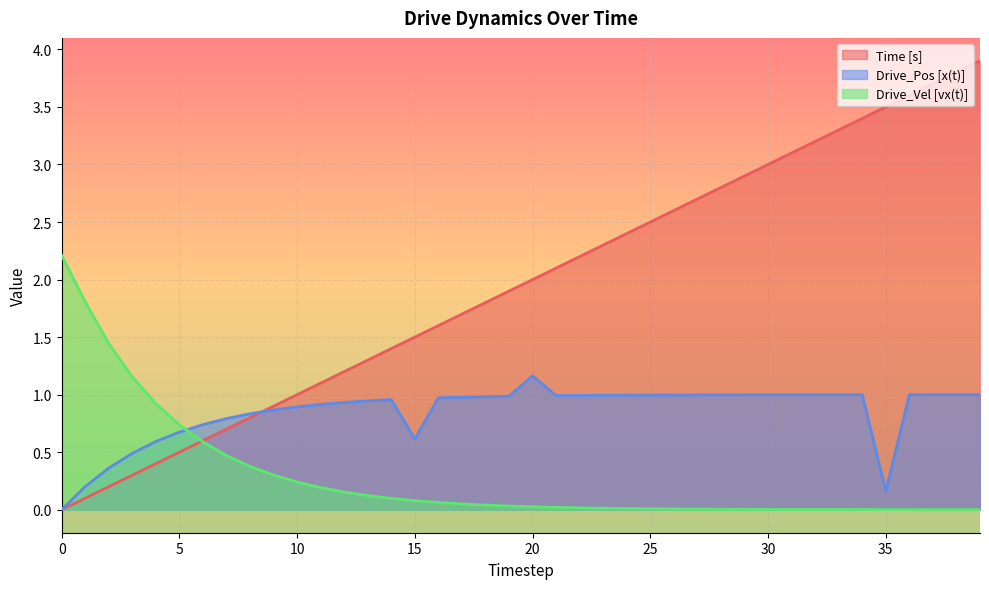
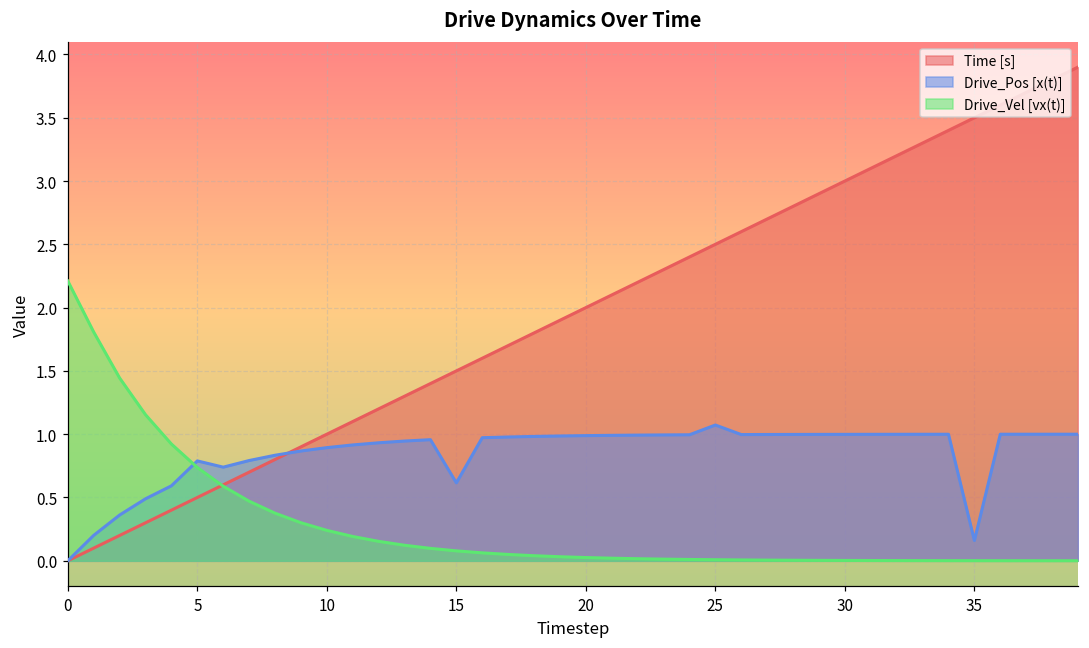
Drive_Pos [x(t)], 5: 0.67 -> 0.79
Drive_Pos [x(t)], 20: 1.16 -> 0.99
Drive_Pos [x(t)], 25: 1.00 -> 1.07
